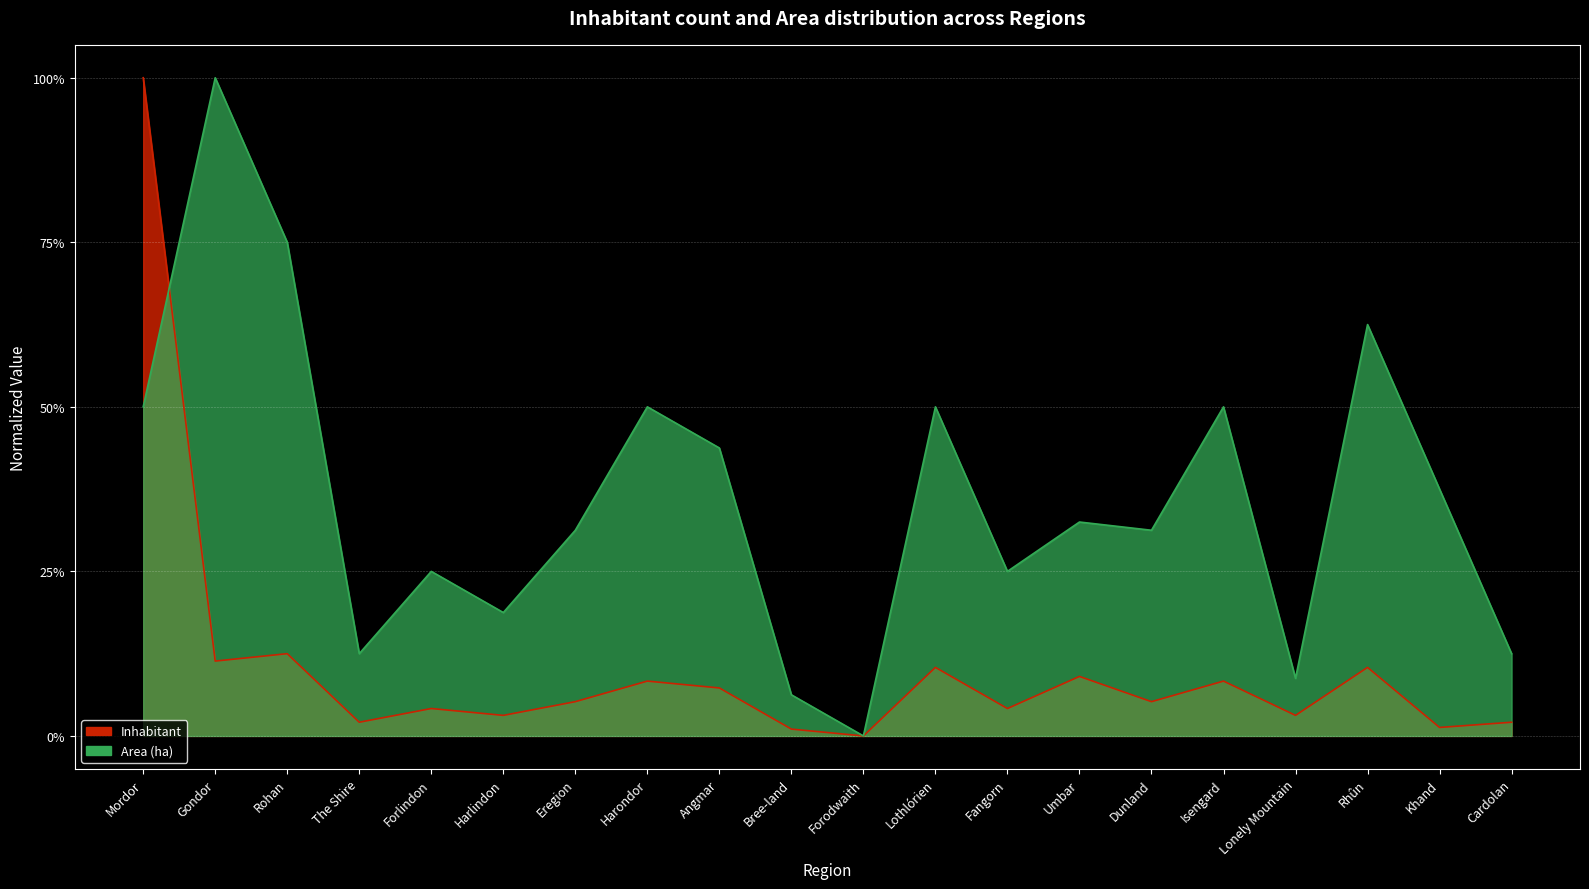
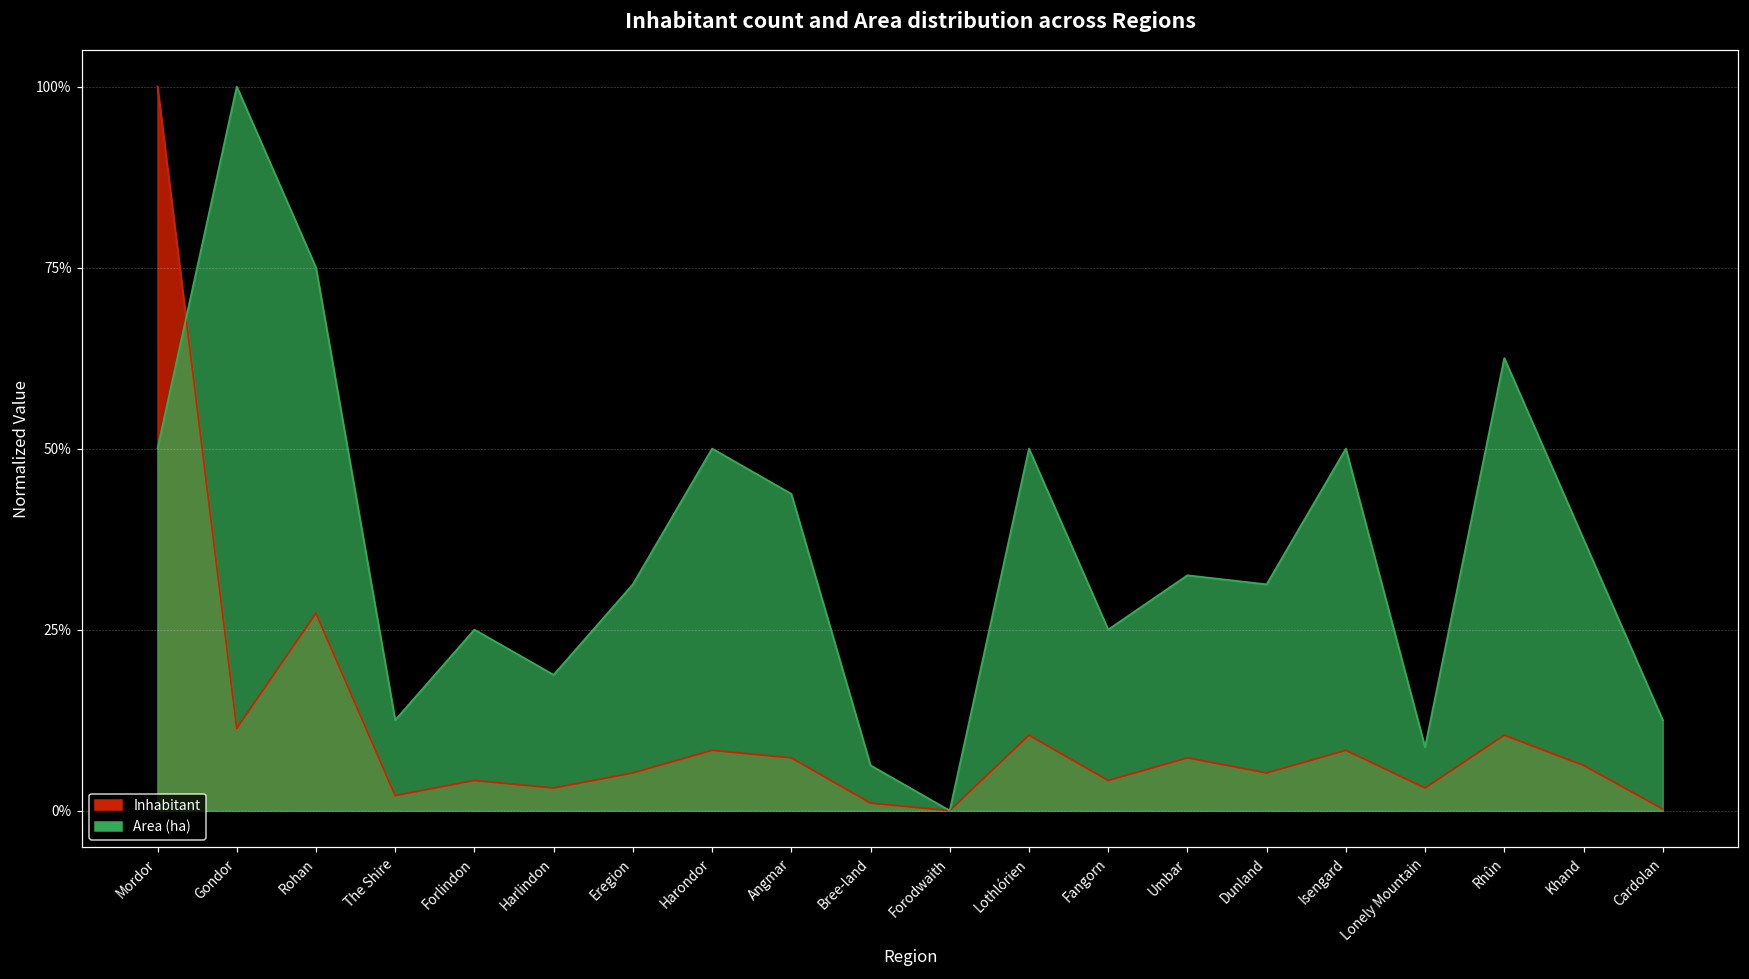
Inhabitant, Rohan: 13% -> 27%
Inhabitant, Umbar: 9% -> 7%
Inhabitant, Khand: 1% -> 6%
Inhabitant, Cardolan: 2% -> 0%
